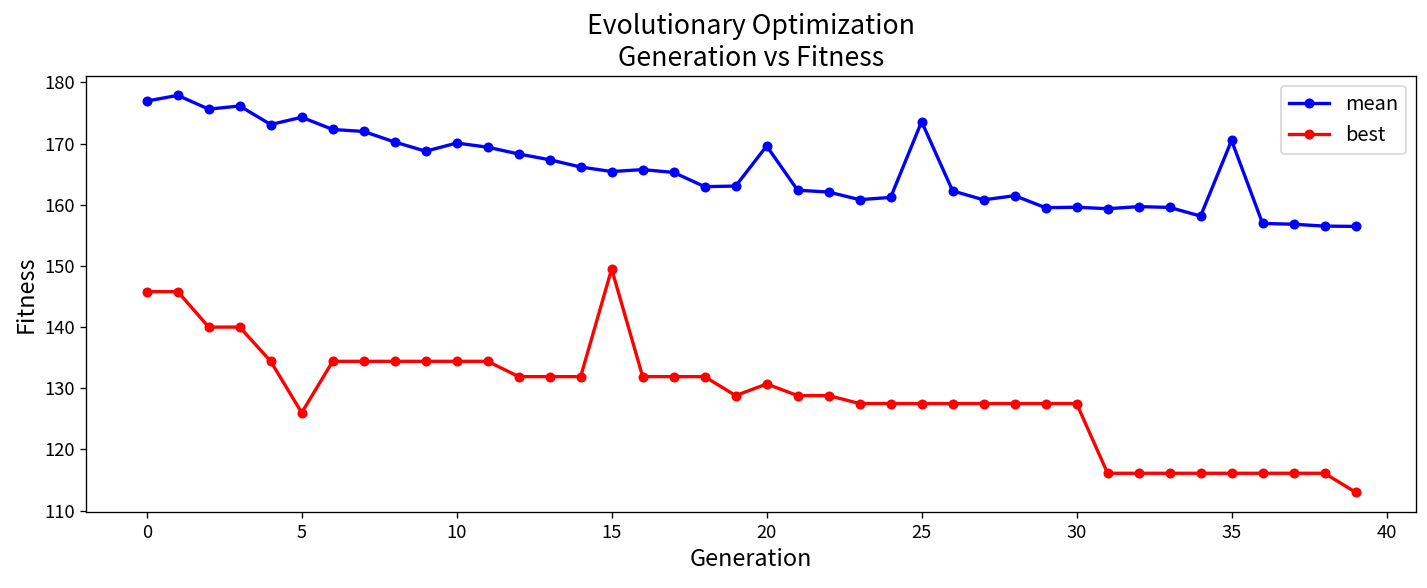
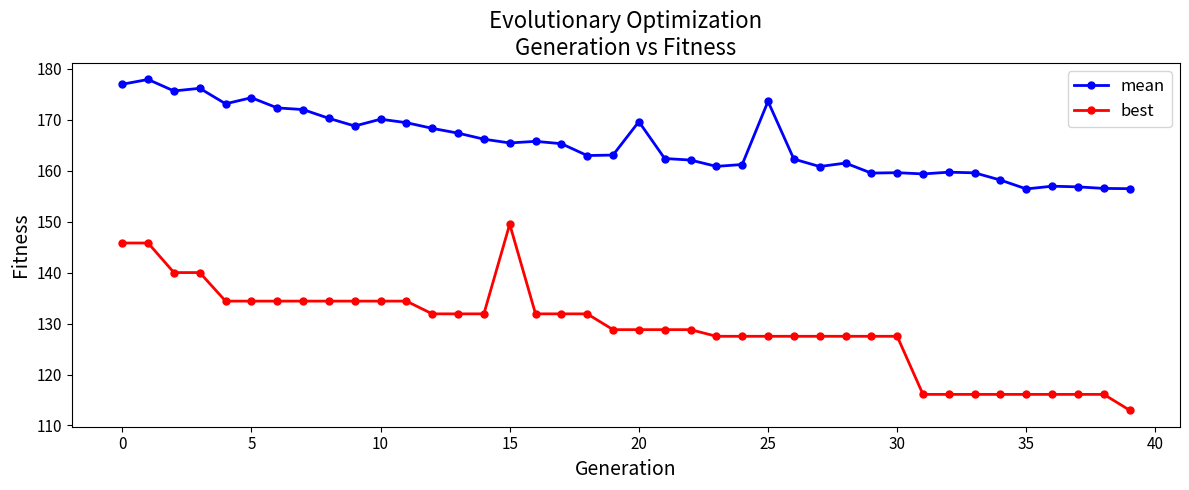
best, 5: 126 -> 134
best, 20: 131 -> 129
mean, 35: 171 -> 156
